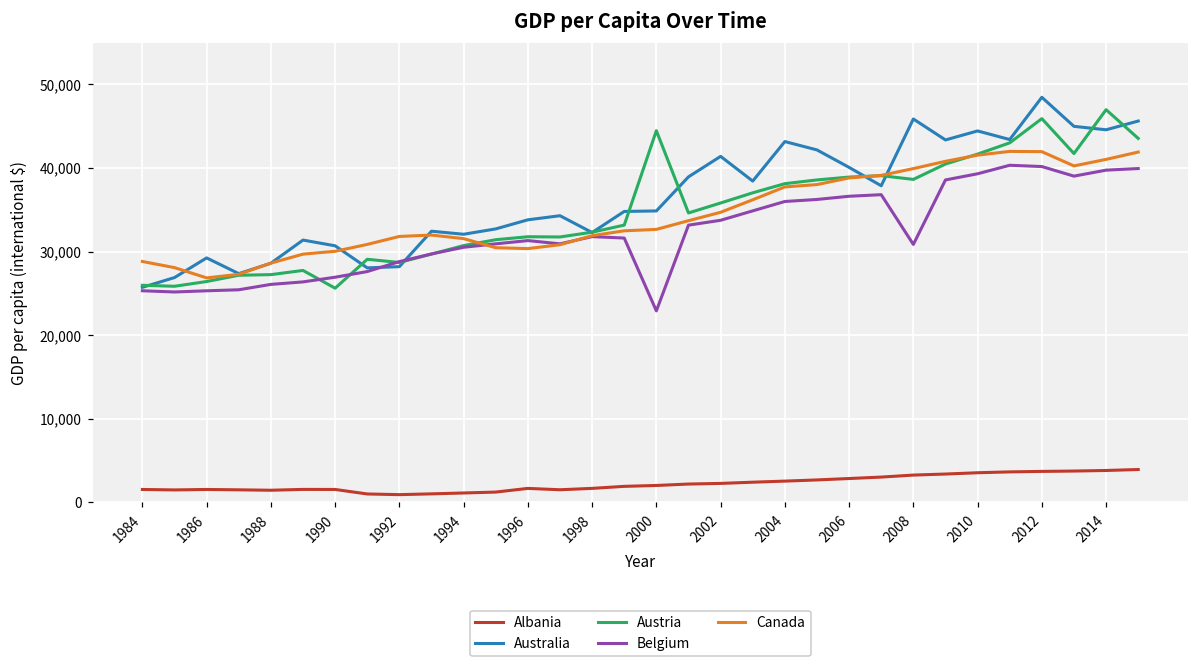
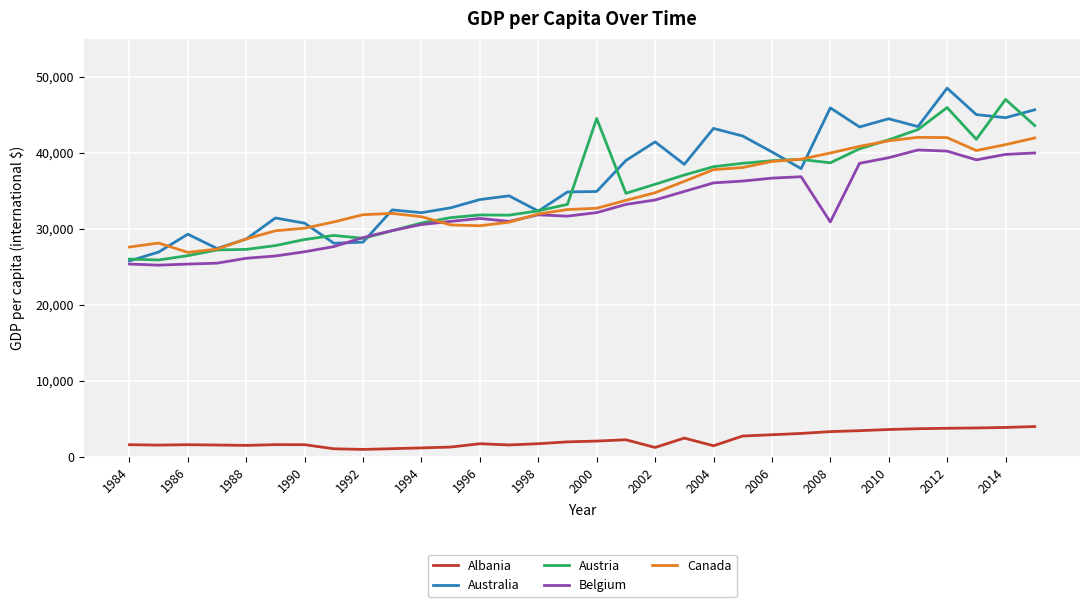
Canada, 1984: 29,000 -> 28,000
Austria, 1990: 26,000 -> 29,000
Belgium, 2000: 23,000 -> 32,000
Albania, 2002: 2,000 -> 1,000
Albania, 2004: 3,000 -> 1,000
